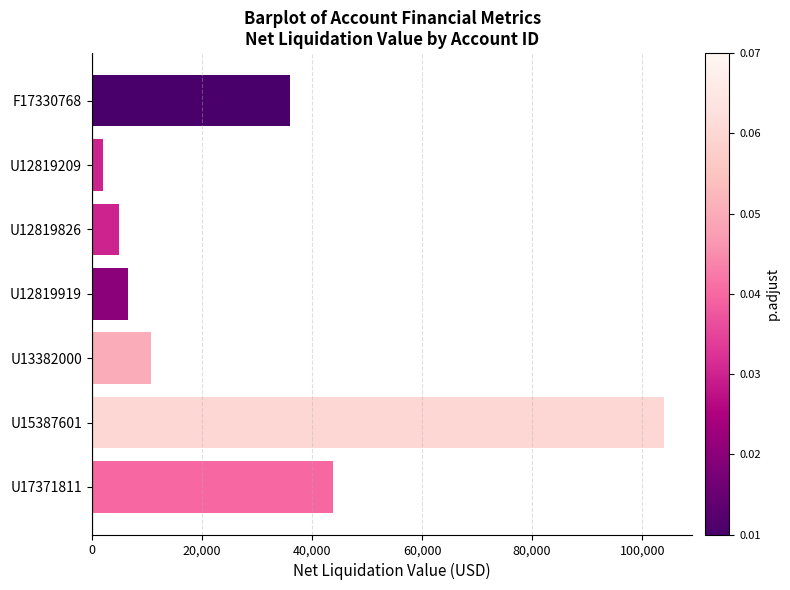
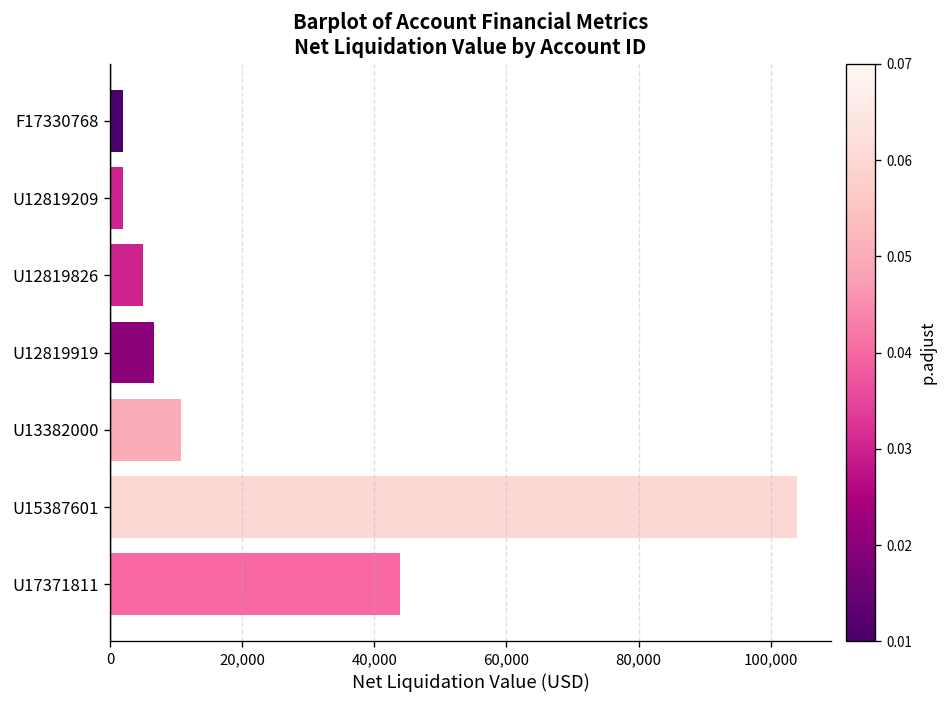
F17330768: 36,000 -> 2,000
